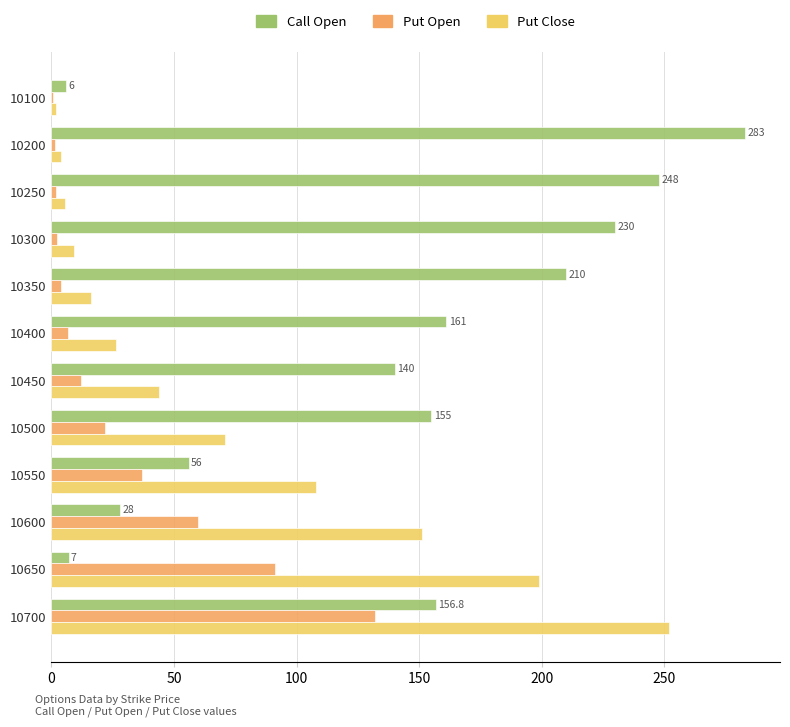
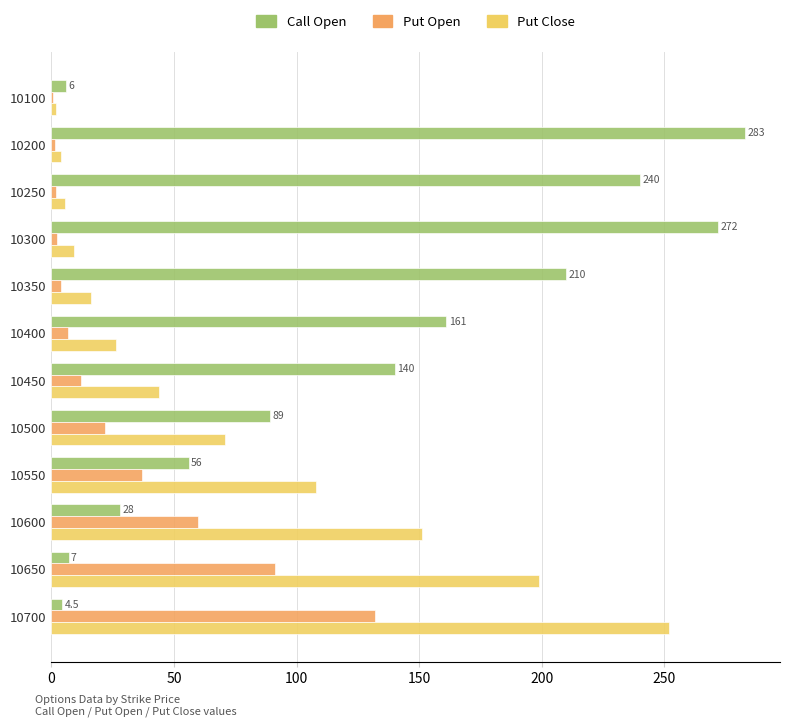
Call Open, 10250: 248 -> 240
Call Open, 10300: 230 -> 272
Call Open, 10500: 155 -> 89
Call Open, 10700: 156.8 -> 4.5
